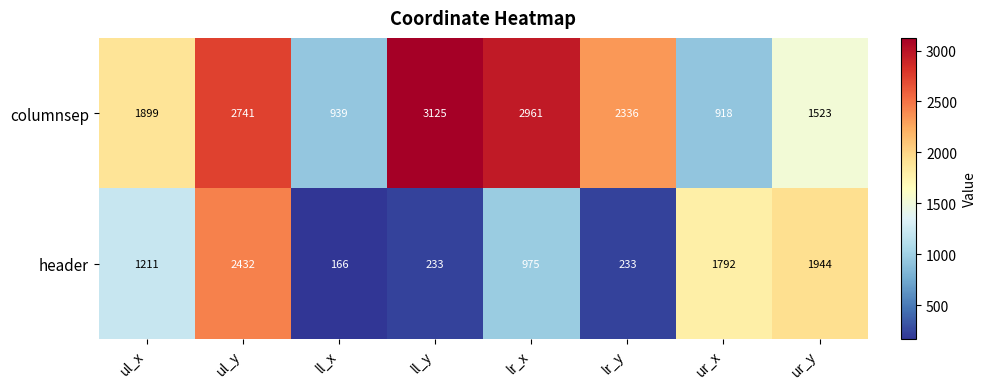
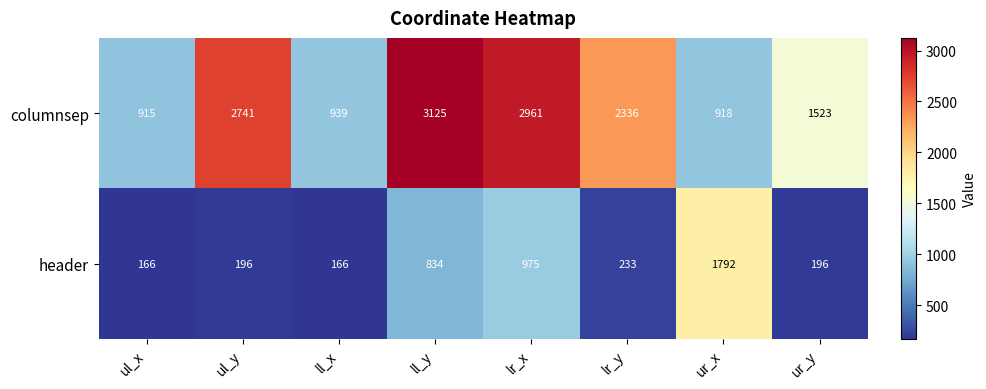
columnsep, ul_x: 1899 -> 915
header, ul_x: 1211 -> 166
header, ul_y: 2432 -> 196
header, ll_y: 233 -> 834
header, ur_y: 1944 -> 196
